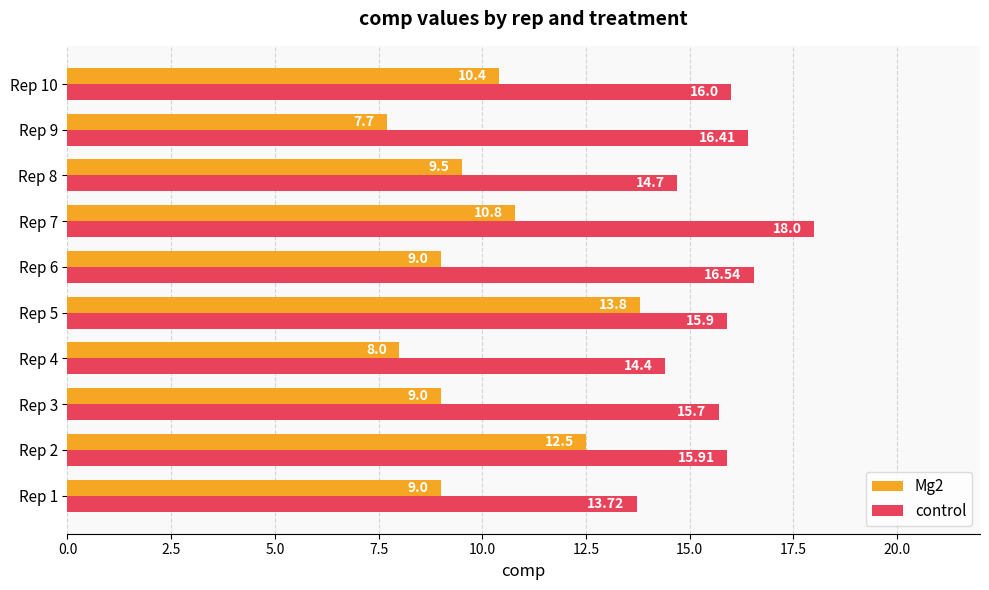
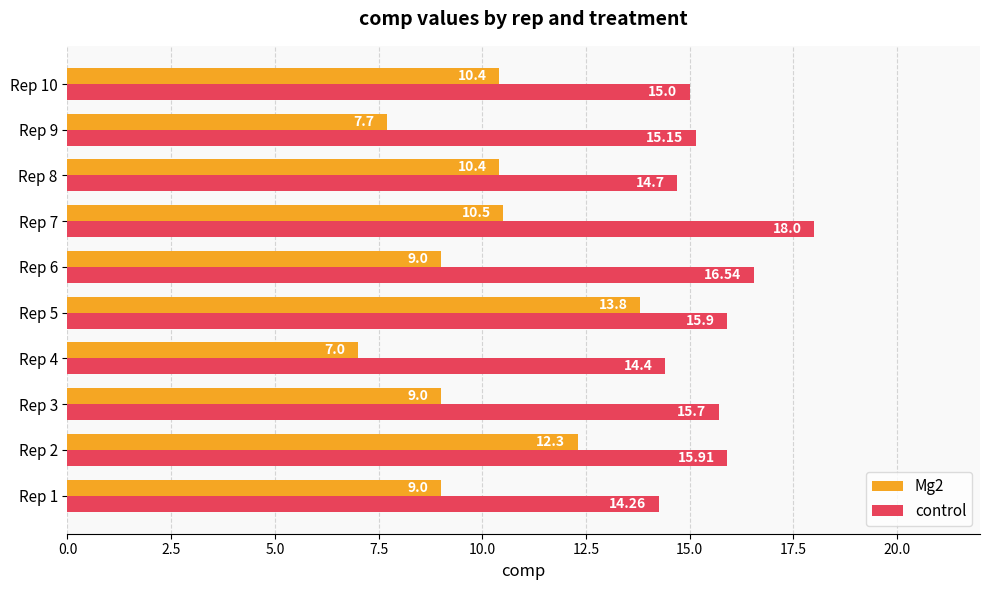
control, Rep 10: 16.0 -> 15.0
control, Rep 9: 16.41 -> 15.15
Mg2, Rep 8: 9.5 -> 10.4
Mg2, Rep 7: 10.8 -> 10.5
Mg2, Rep 4: 8.0 -> 7.0
Mg2, Rep 2: 12.5 -> 12.3
control, Rep 1: 13.72 -> 14.26
